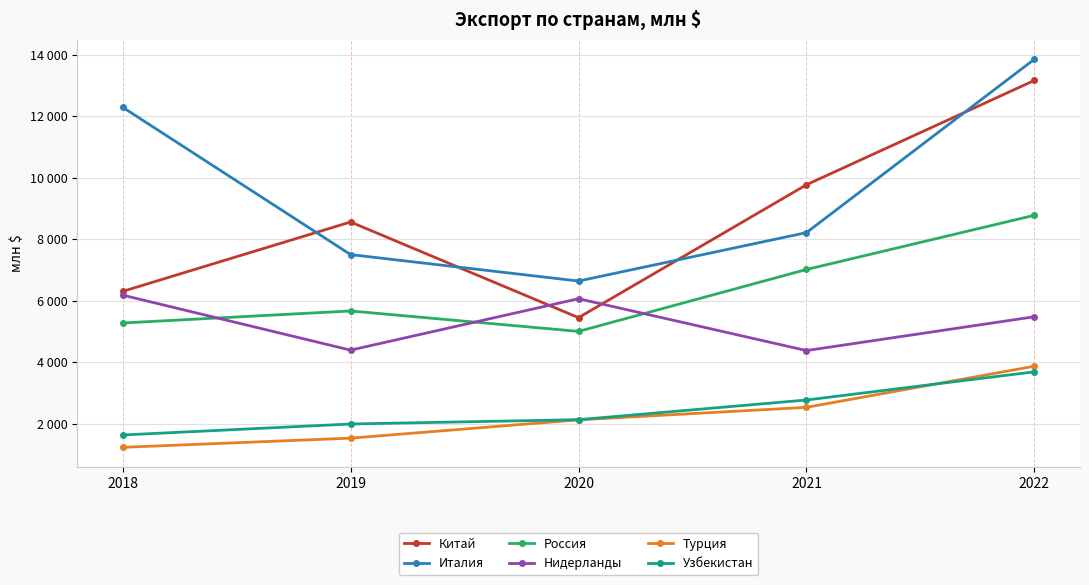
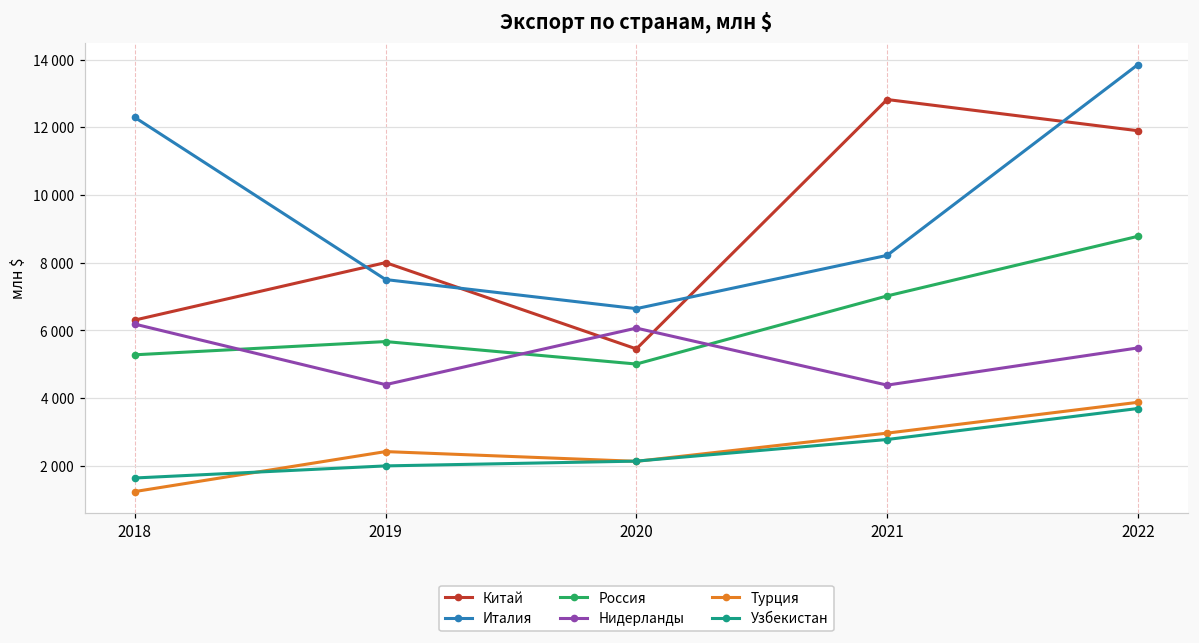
Китай, 2019: 8600 -> 8000
Турция, 2019: 1500 -> 2400
Китай, 2021: 9800 -> 12800
Турция, 2021: 2500 -> 3000
Китай, 2022: 13200 -> 11900
